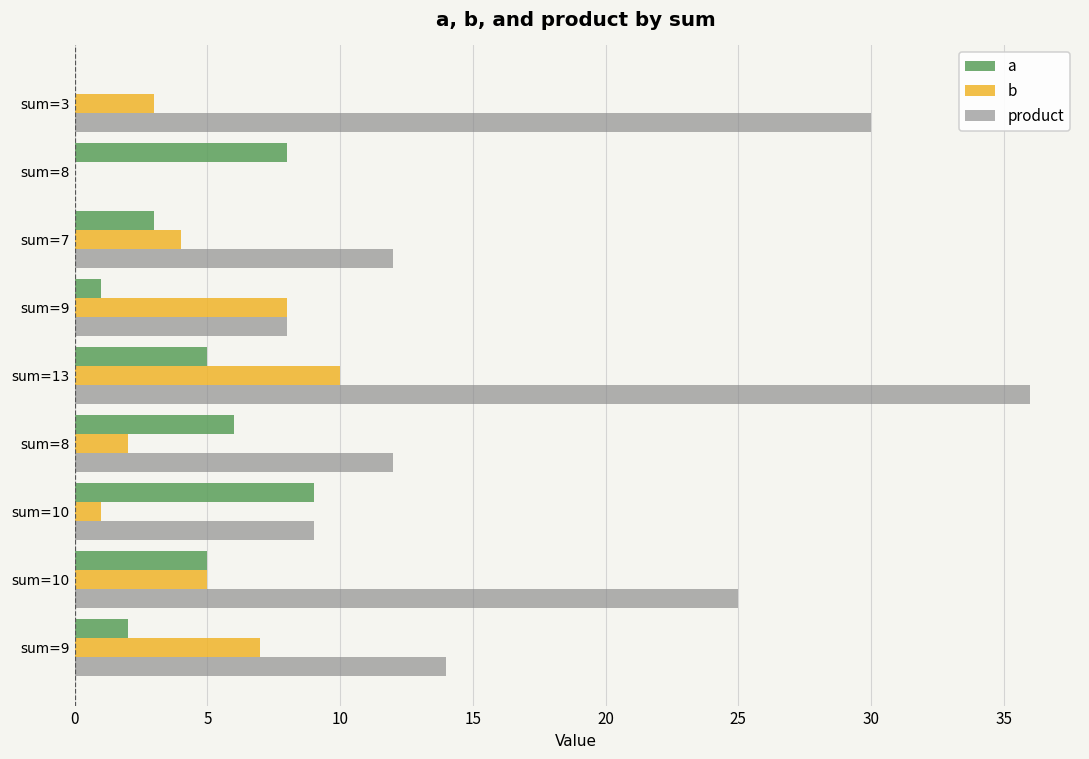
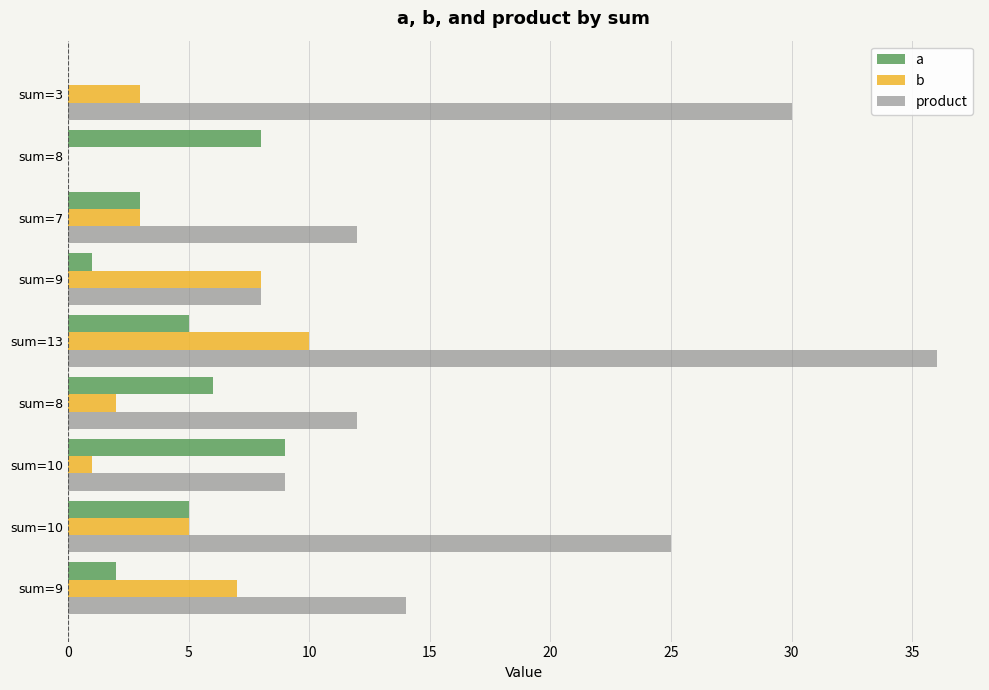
b, sum=7: 4 -> 3
